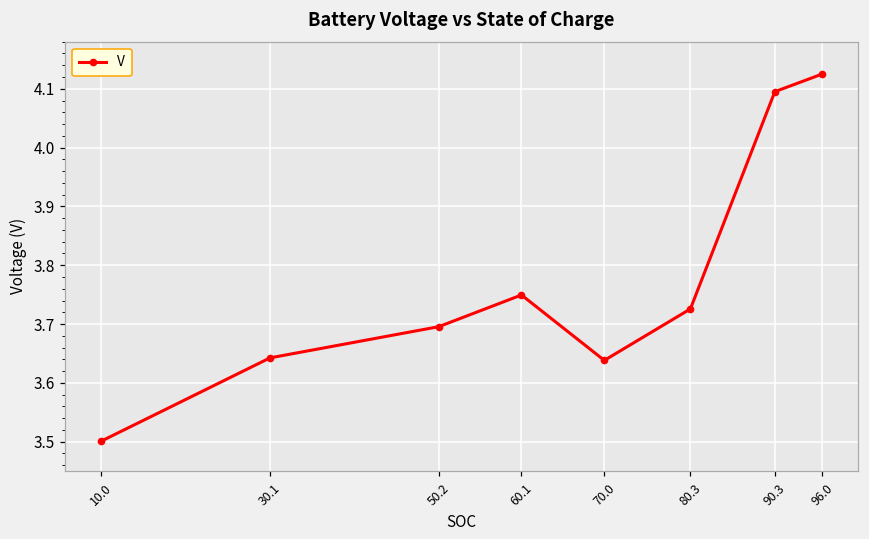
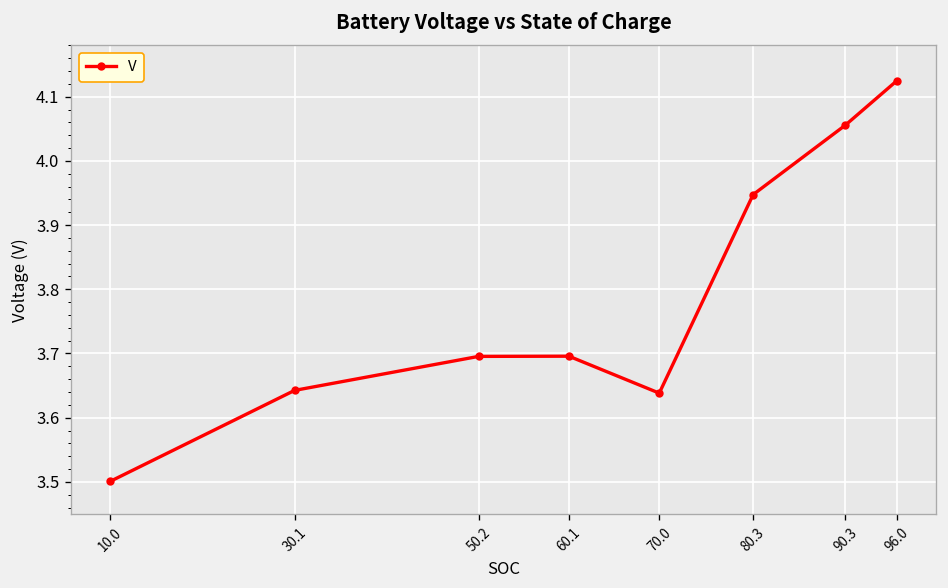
60.1: 3.75 -> 3.70
80.3: 3.73 -> 3.95
90.3: 4.10 -> 4.06
